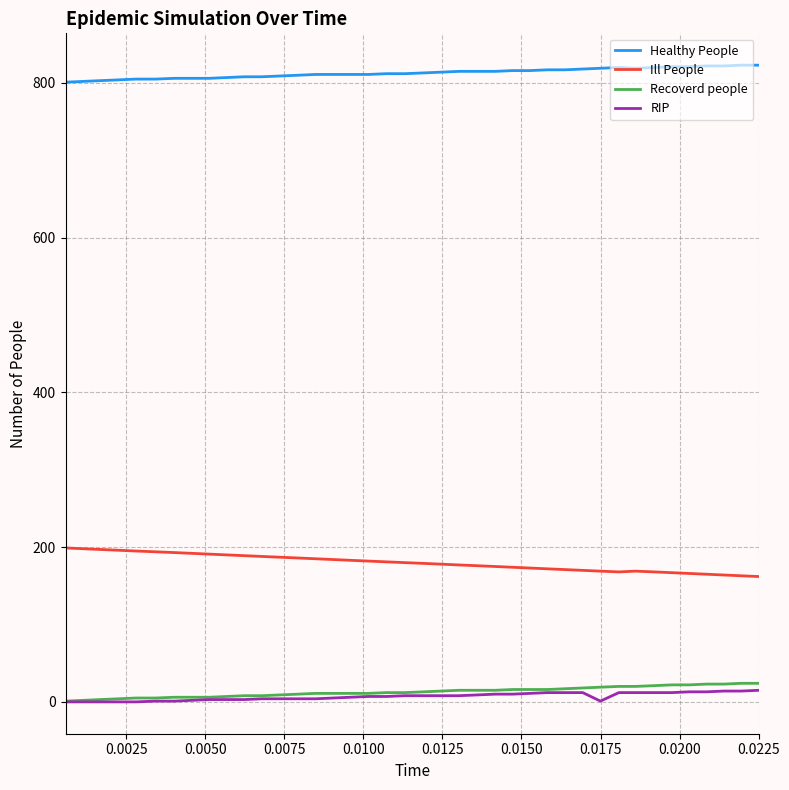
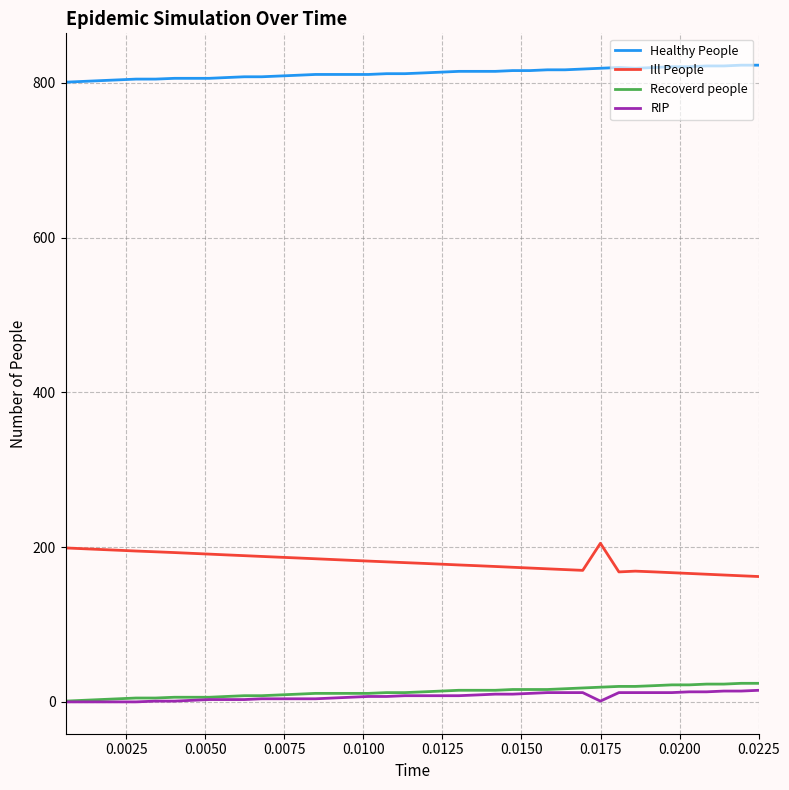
Ill People, 0.0175: 170 -> 210
